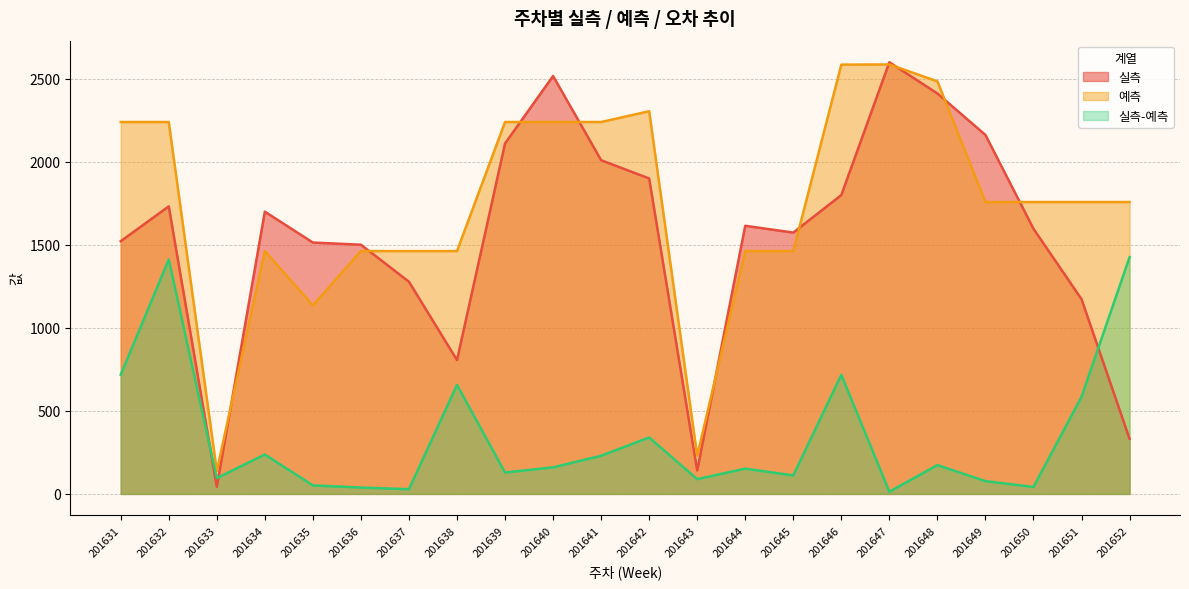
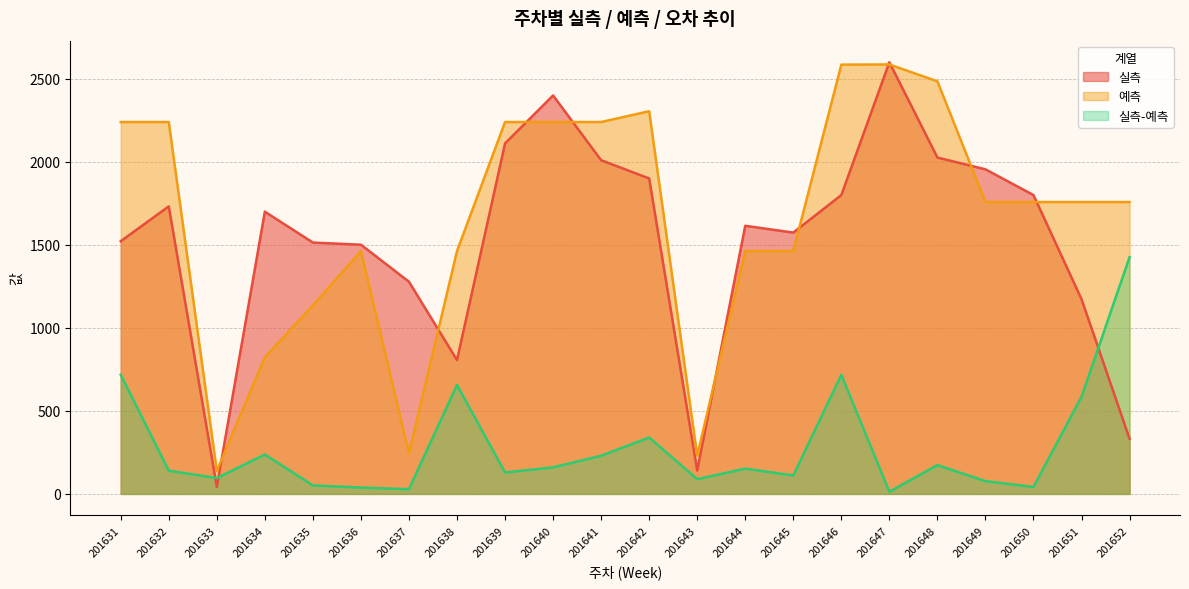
실측-예측, 201632: 1410 -> 140
예측, 201634: 1460 -> 820
예측, 201637: 1460 -> 240
실측, 201640: 2520 -> 2400
실측, 201648: 2410 -> 2030
실측, 201649: 2160 -> 1960
실측, 201650: 1600 -> 1800
